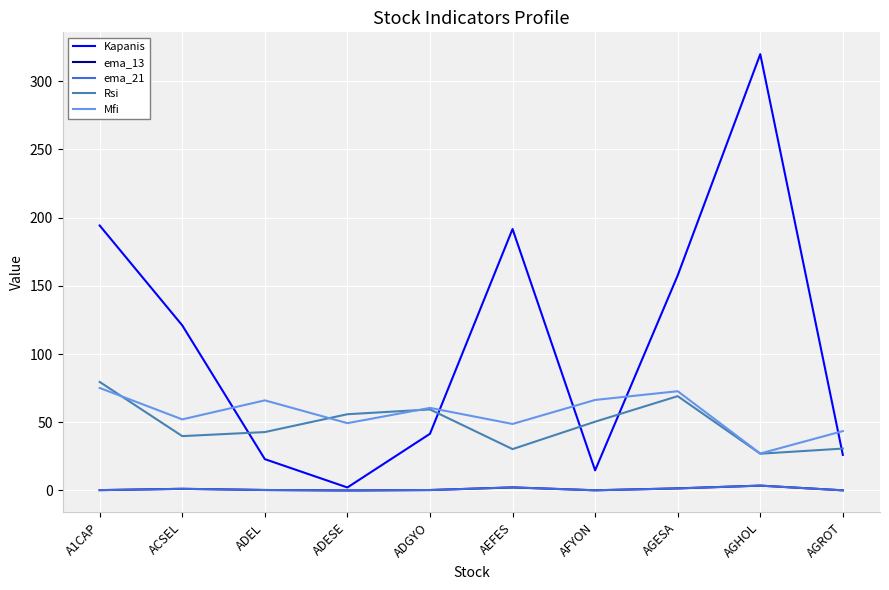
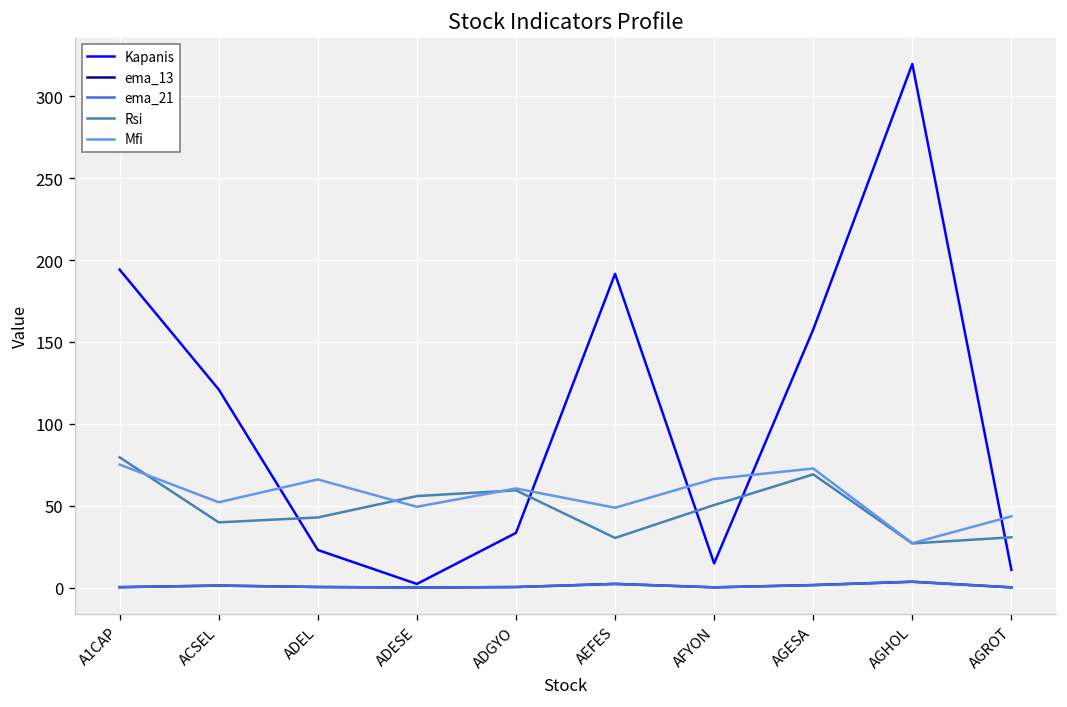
Kapanis, ADGYO: 42 -> 33
Kapanis, AGROT: 26 -> 11
